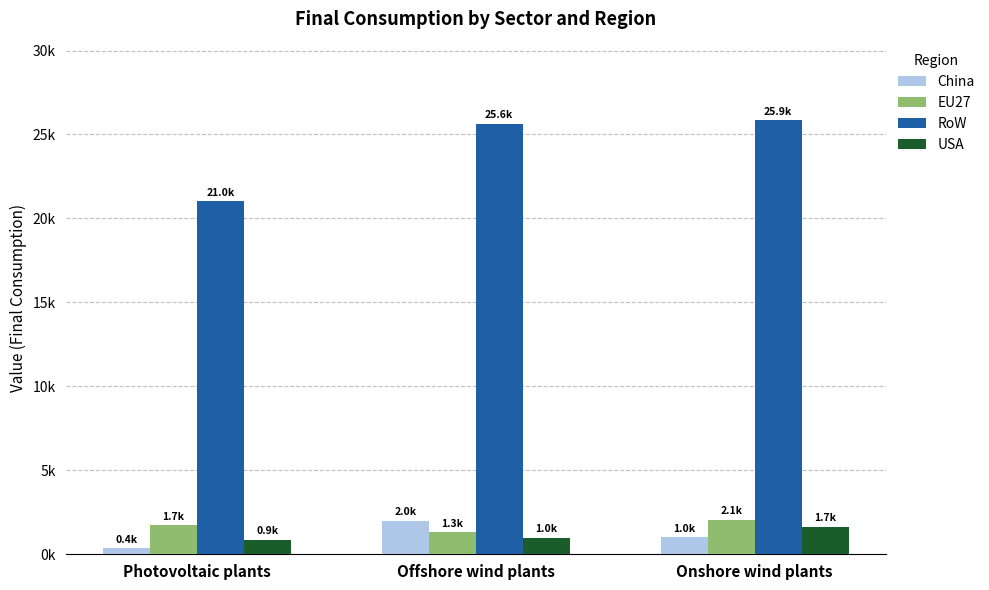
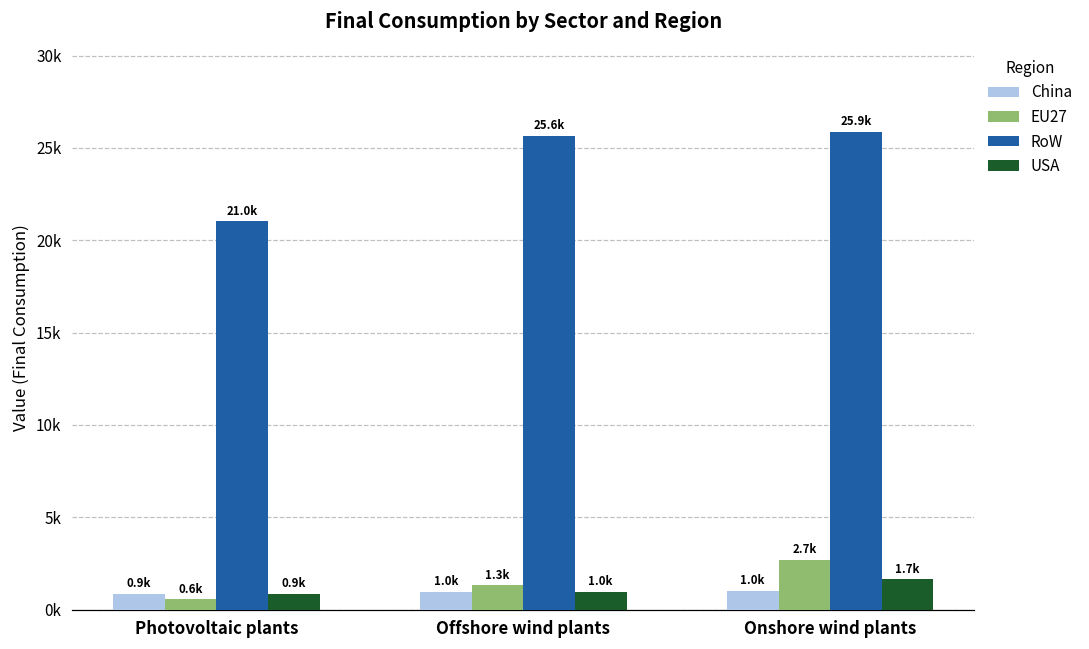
China, Photovoltaic plants: 0.4k -> 0.9k
EU27, Photovoltaic plants: 1.7k -> 0.6k
China, Offshore wind plants: 2.0k -> 1.0k
EU27, Onshore wind plants: 2.1k -> 2.7k
